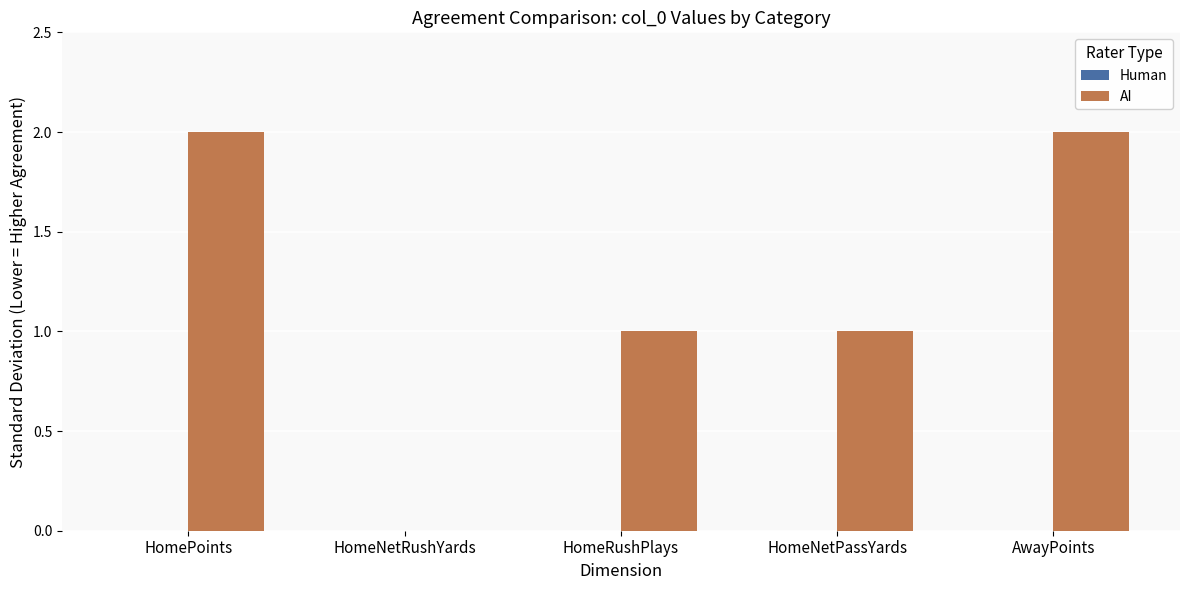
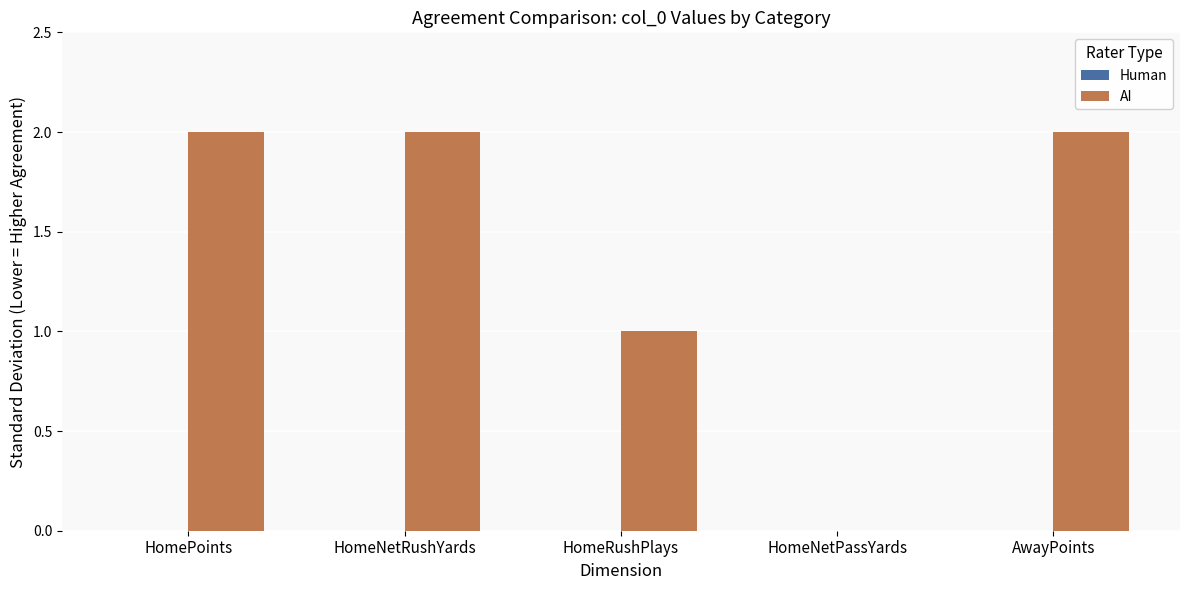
AI, HomeNetRushYards: 0 -> 2
AI, HomeNetPassYards: 1 -> 0
